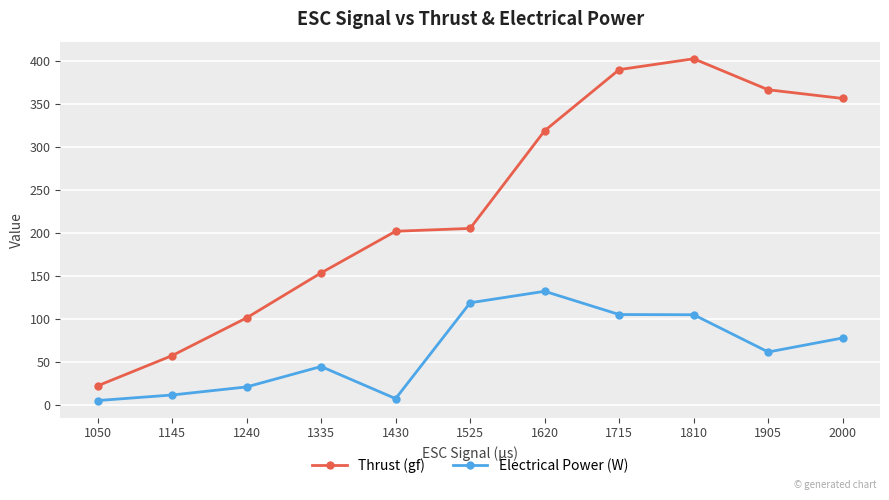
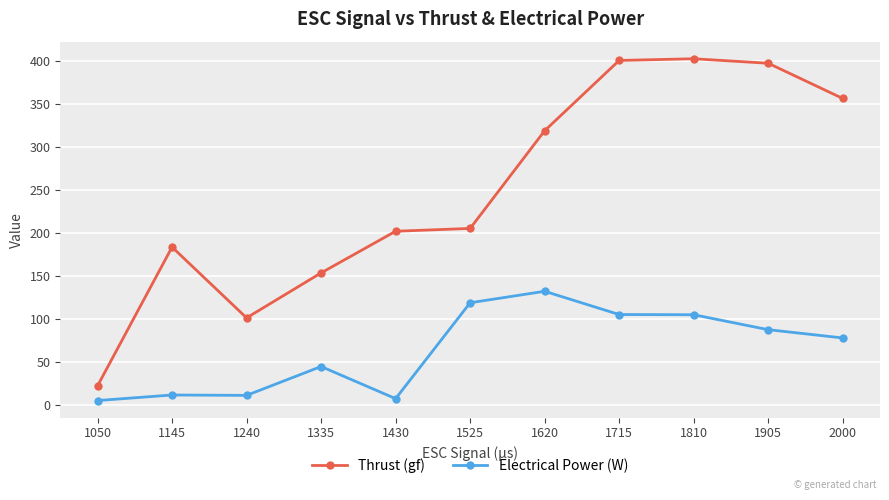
Thrust (gf), 1145: 60 -> 180
Electrical Power (W), 1240: 20 -> 10
Thrust (gf), 1715: 390 -> 400
Thrust (gf), 1905: 370 -> 400
Electrical Power (W), 1905: 60 -> 90
